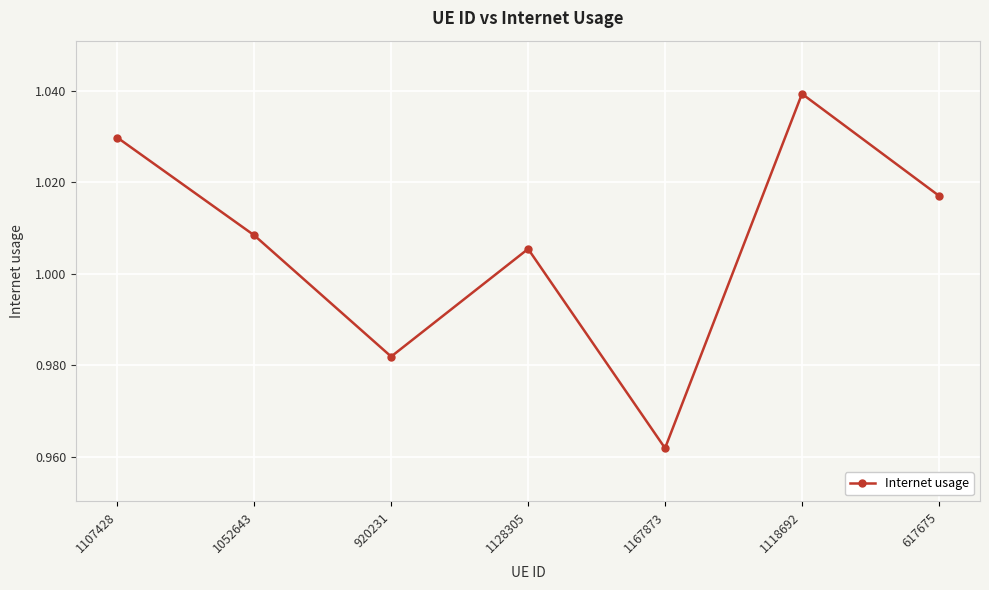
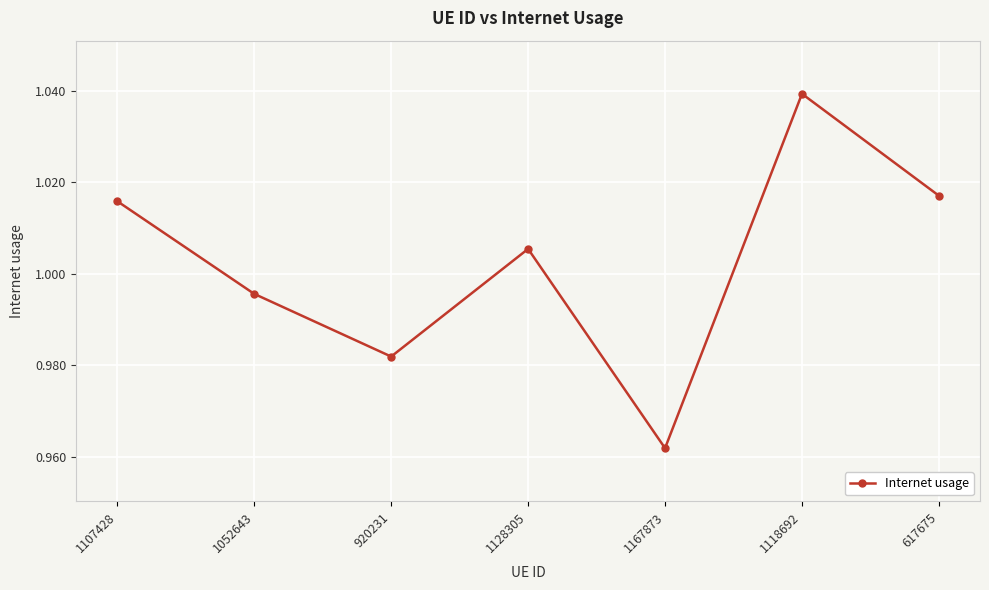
1107428: 1.030 -> 1.016
1052643: 1.008 -> 0.996
